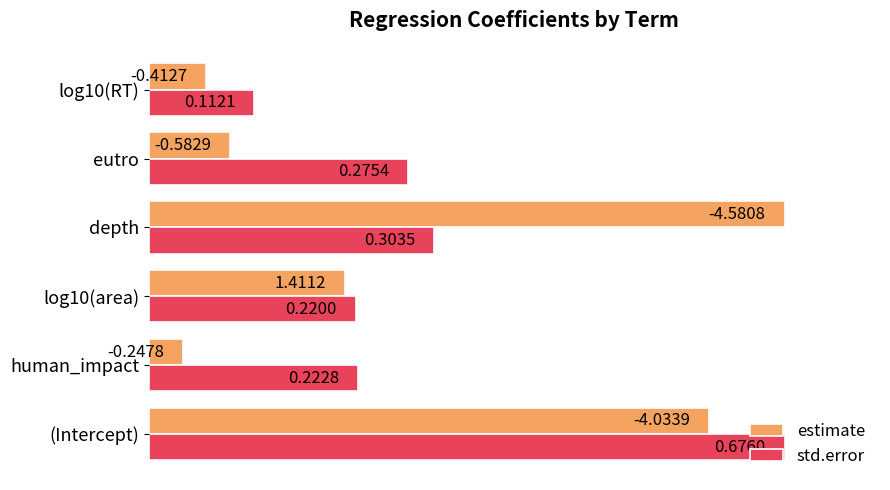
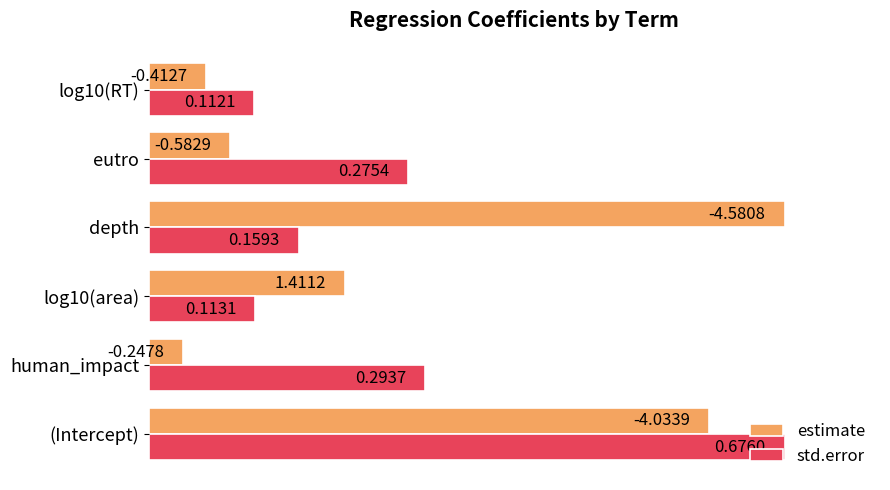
std.error, depth: 0.3035 -> 0.1593
std.error, log10(area): 0.2200 -> 0.1131
std.error, human_impact: 0.2228 -> 0.2937
